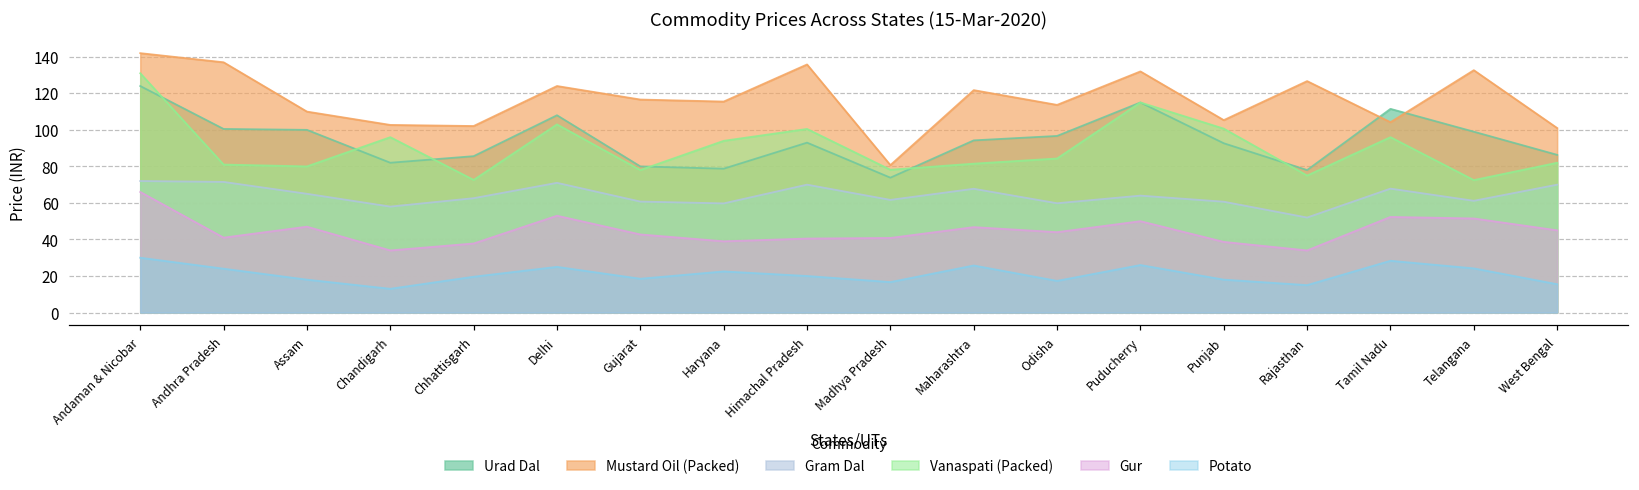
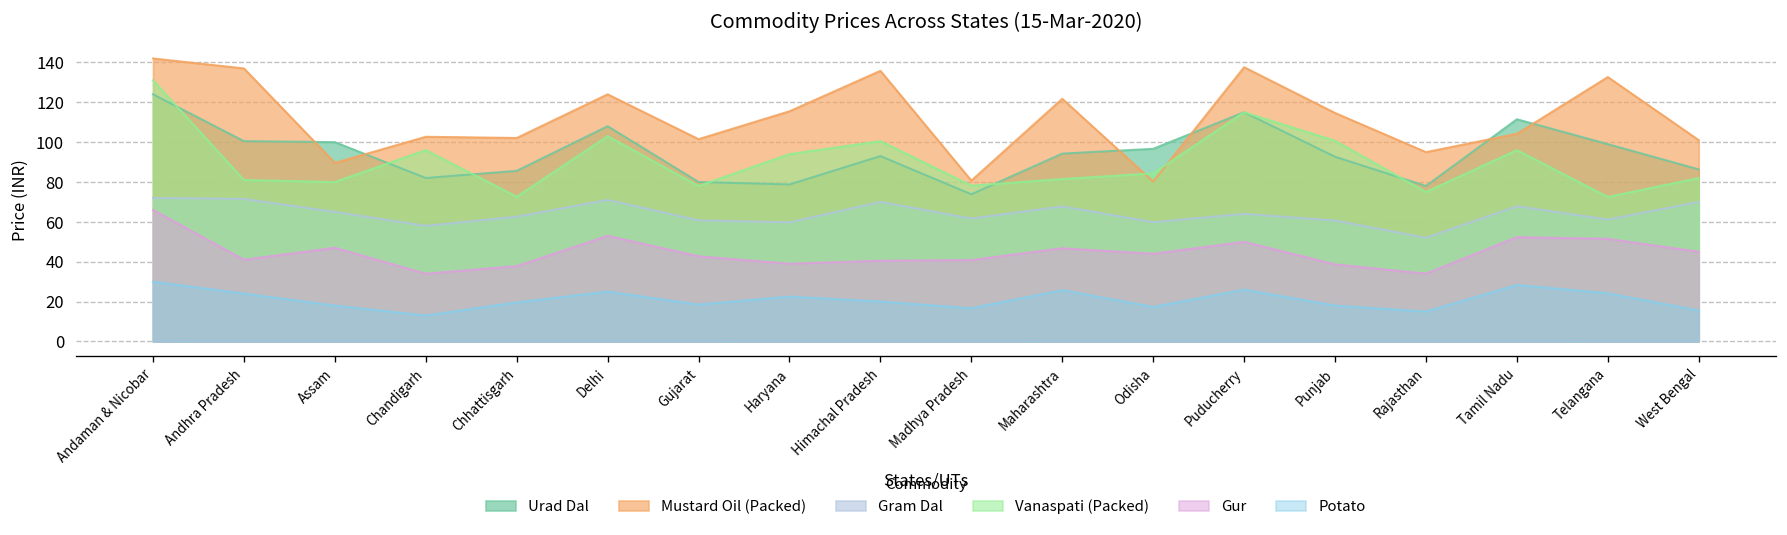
Mustard Oil (Packed), Assam: 110 -> 90
Mustard Oil (Packed), Gujarat: 117 -> 102
Mustard Oil (Packed), Odisha: 114 -> 80
Mustard Oil (Packed), Puducherry: 132 -> 138
Mustard Oil (Packed), Punjab: 105 -> 115
Mustard Oil (Packed), Rajasthan: 127 -> 95
